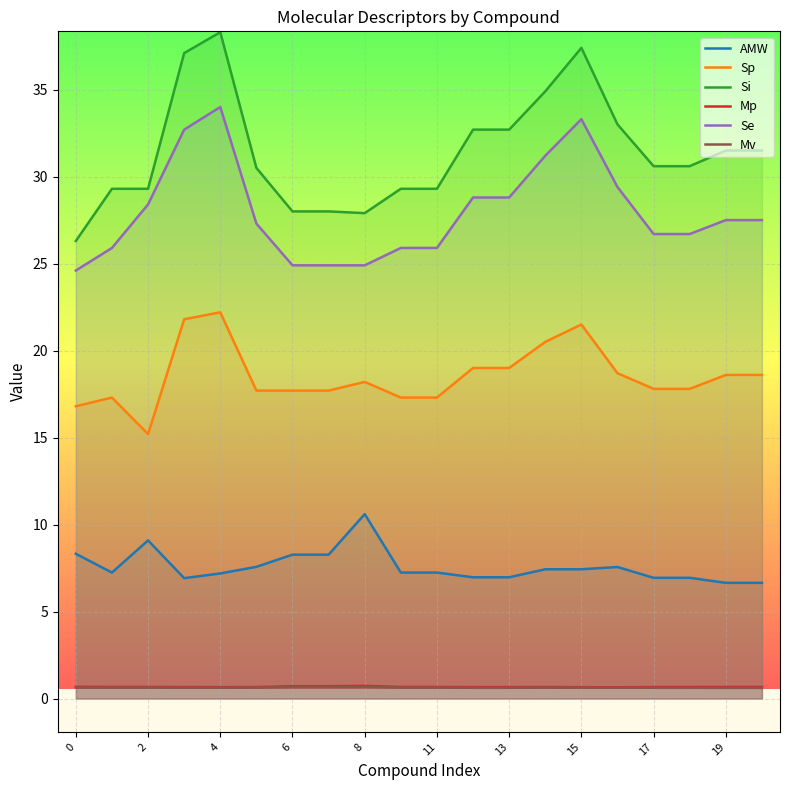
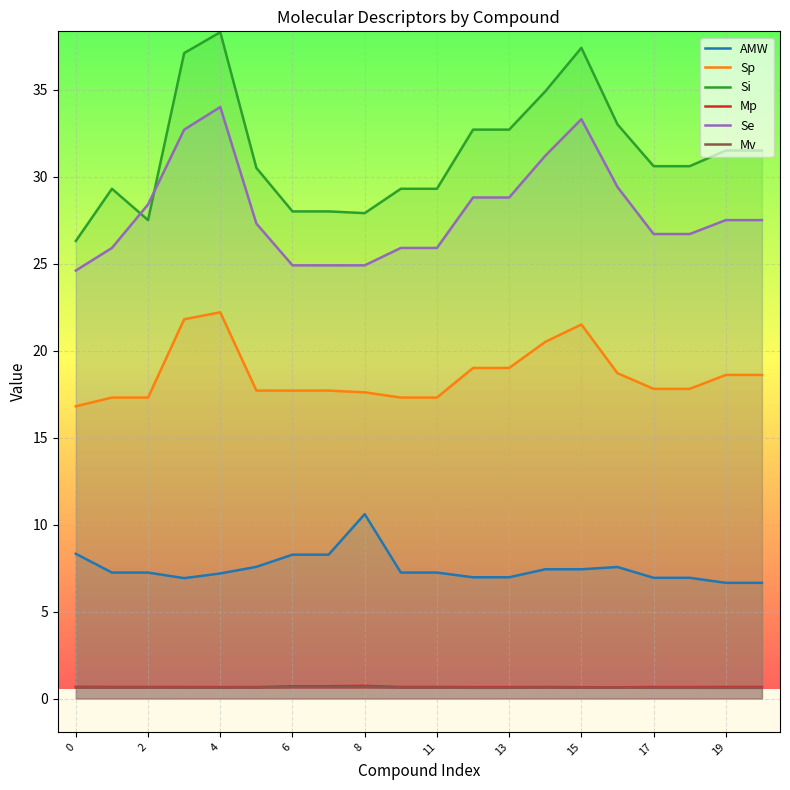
AMW, 2: 9.1 -> 7.2
Sp, 2: 15.2 -> 17.3
Si, 2: 29.3 -> 27.5
Sp, 8: 18.2 -> 17.6
